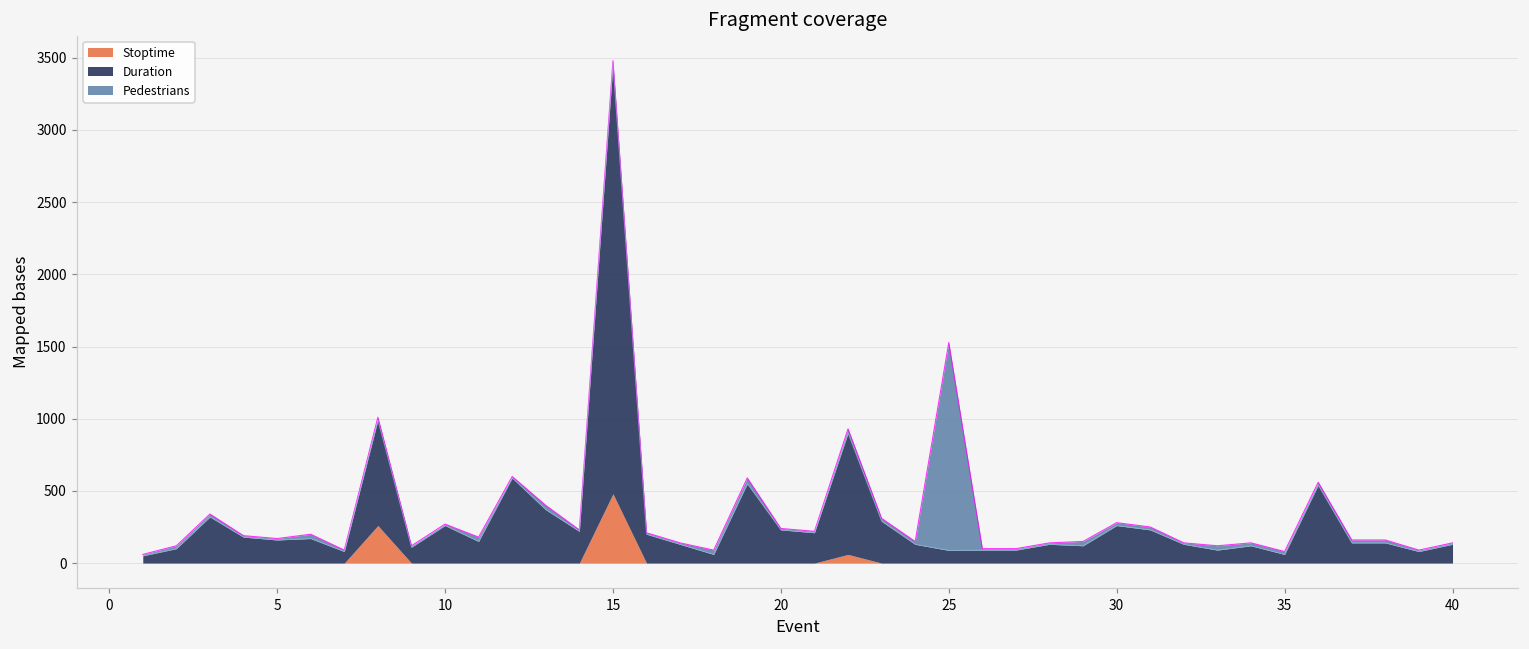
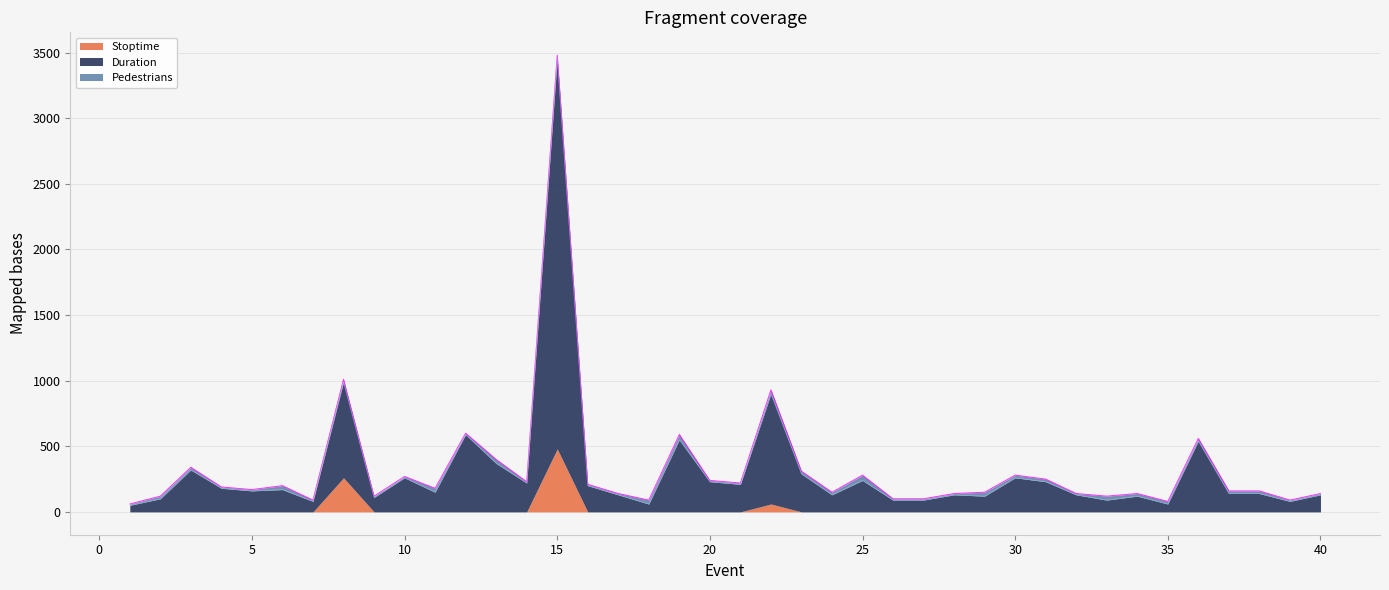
Duration, 25: 90 -> 240
Pedestrians, 25: 1440 -> 40
